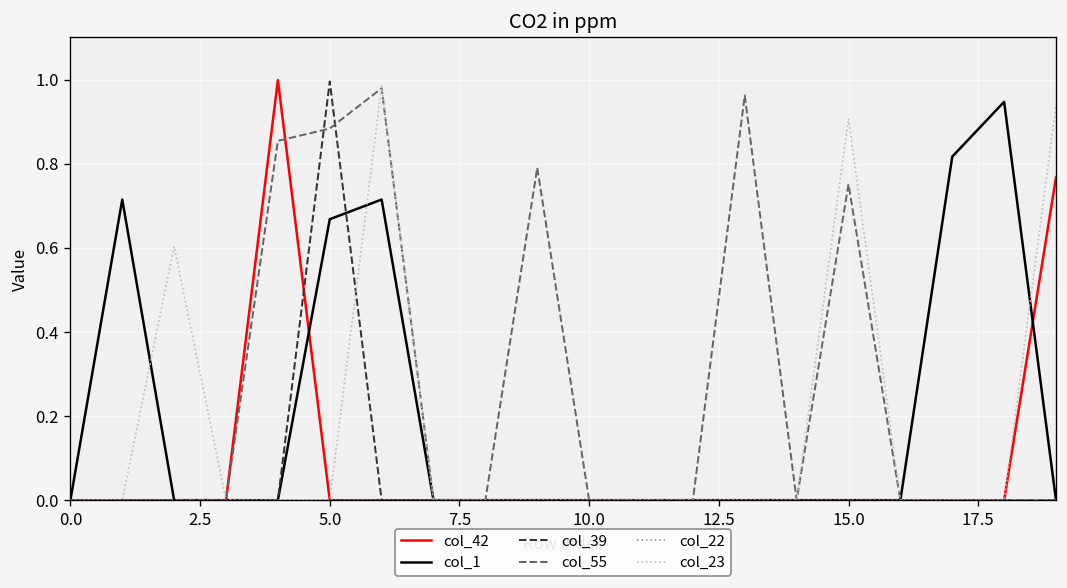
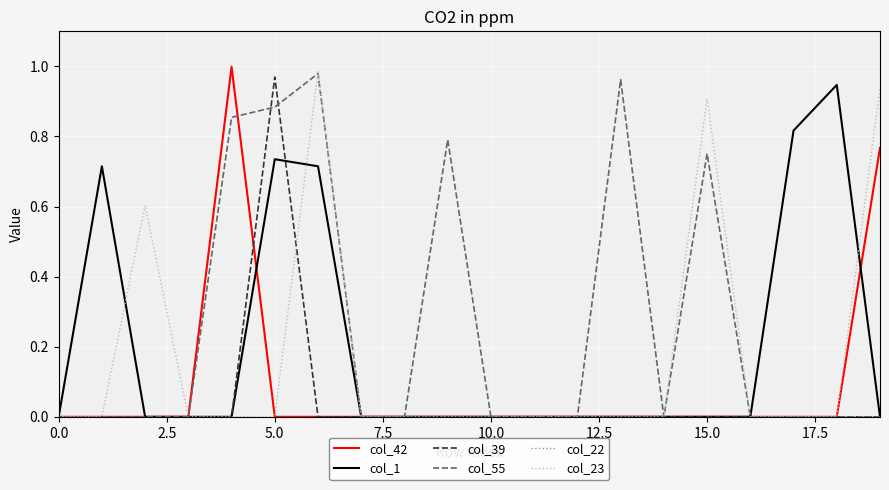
col_1, 5.0: 0.67 -> 0.73
col_39, 5.0: 1.00 -> 0.97
